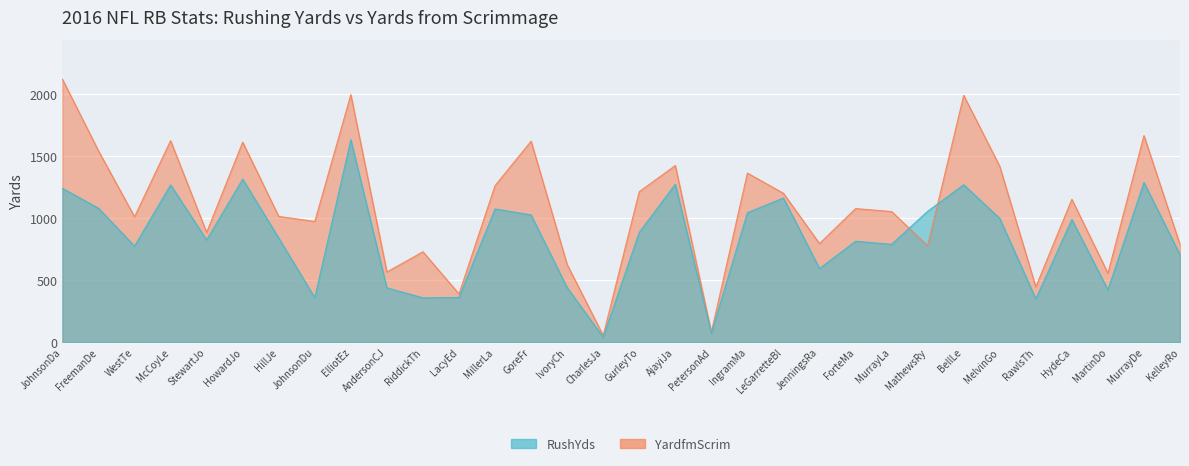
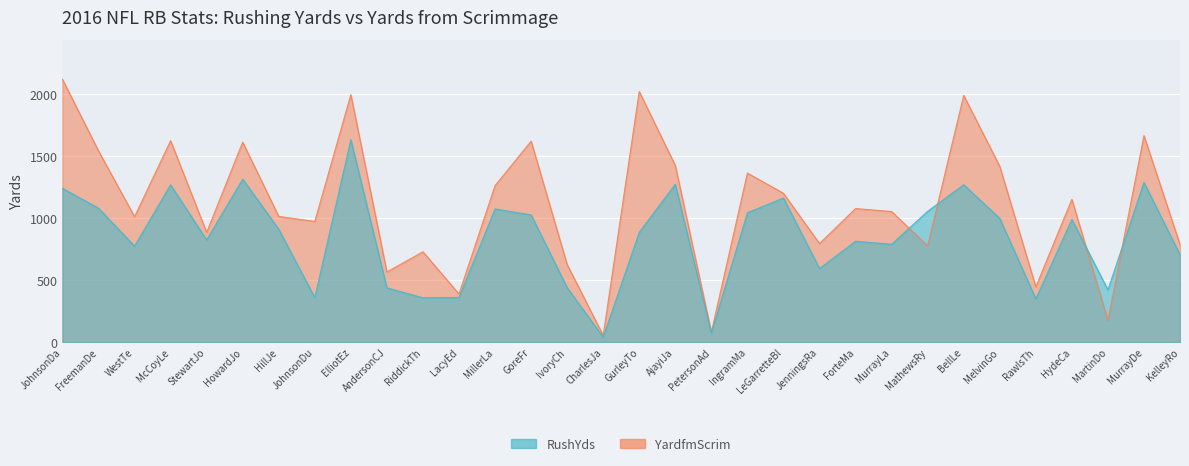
RushYds, HillJe: 840 -> 910
YardfmScrim, GurleyTo: 1210 -> 2020
YardfmScrim, MartinDo: 560 -> 180
